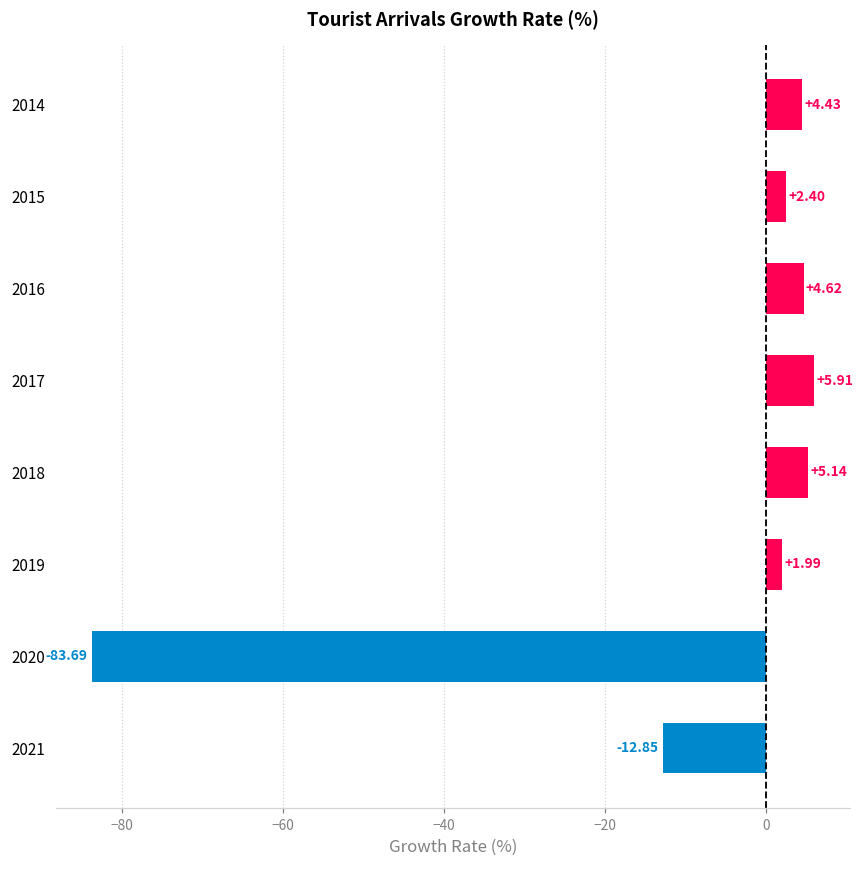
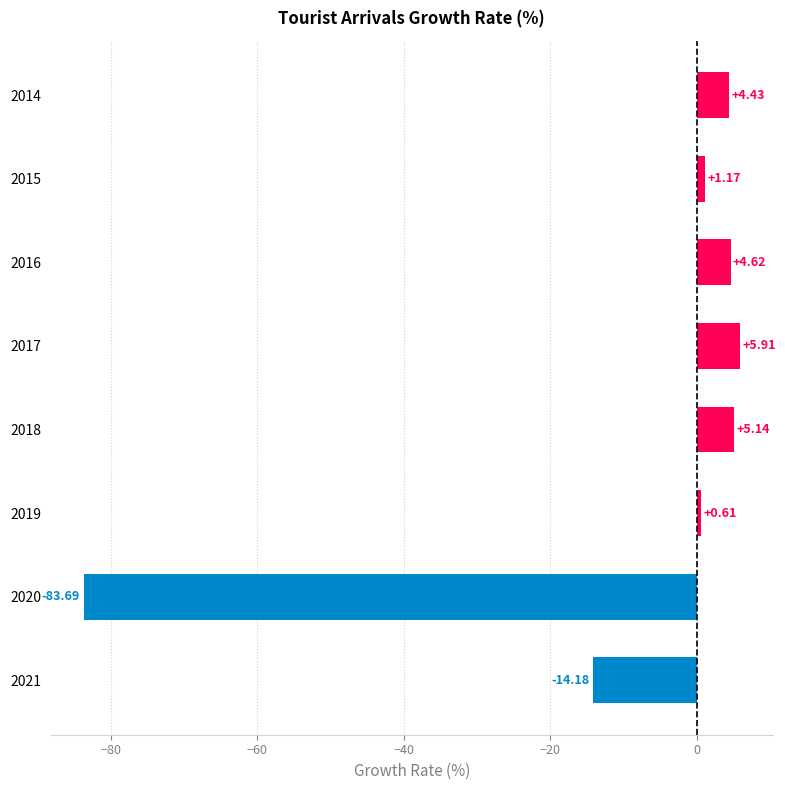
2015: +2.40 -> +1.17
2019: +1.99 -> +0.61
2021: -12.85 -> -14.18
